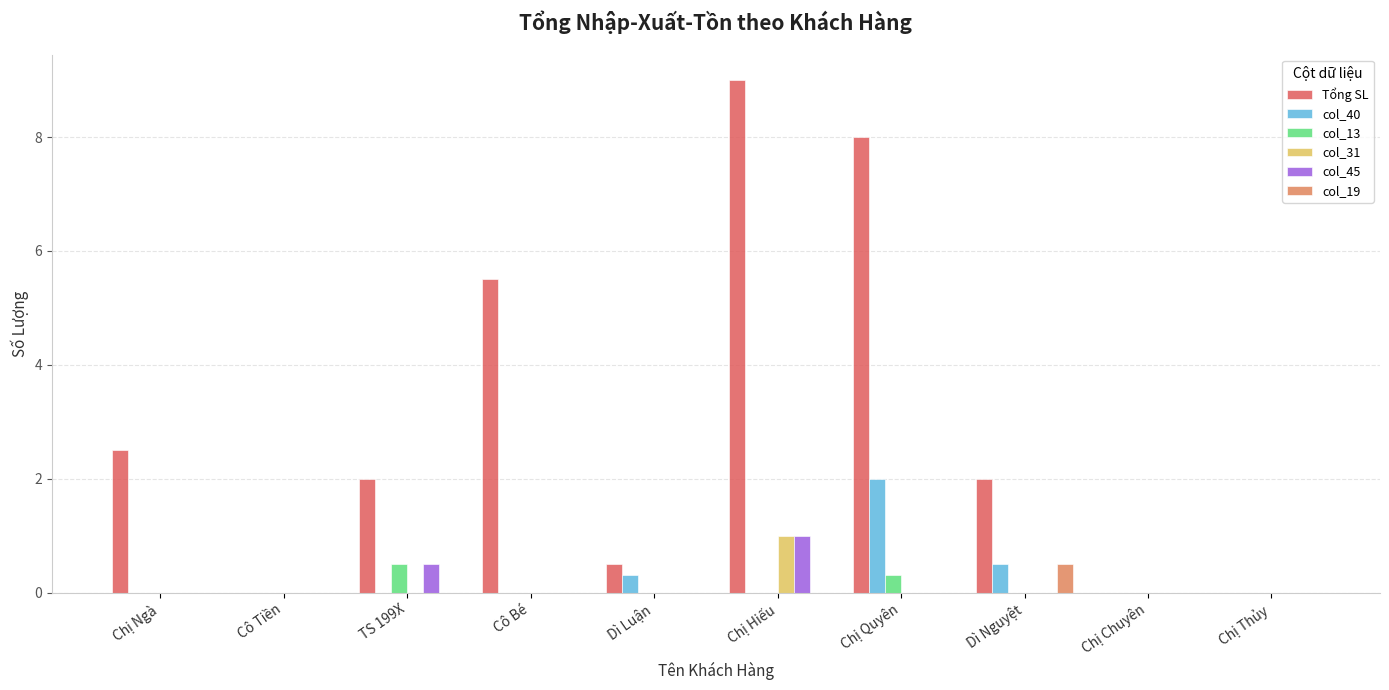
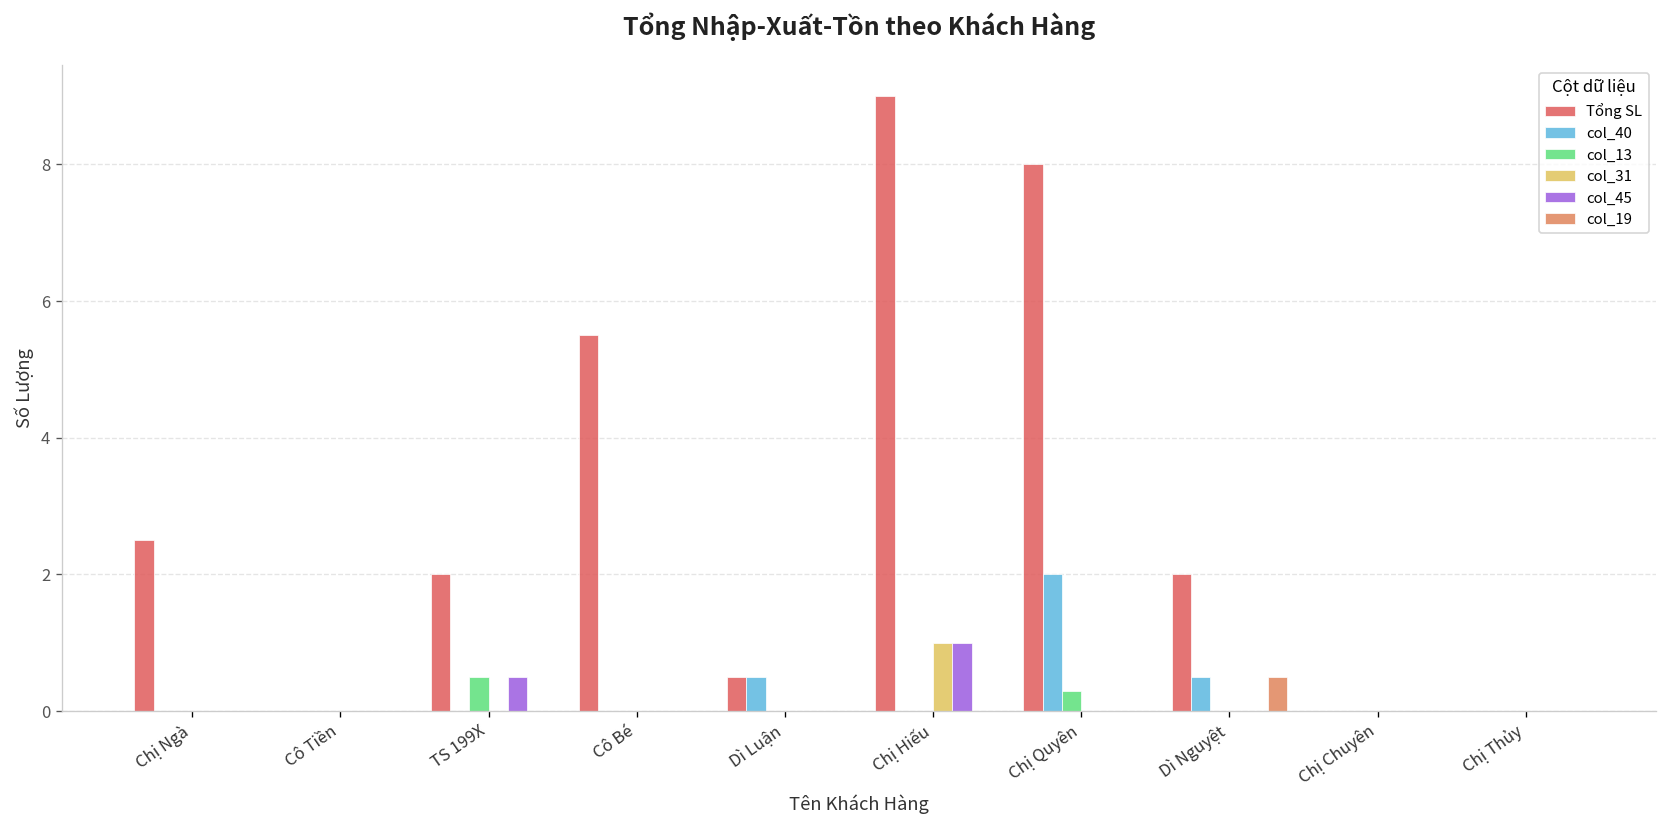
col_40, Dì Luận: 0.3 -> 0.5
